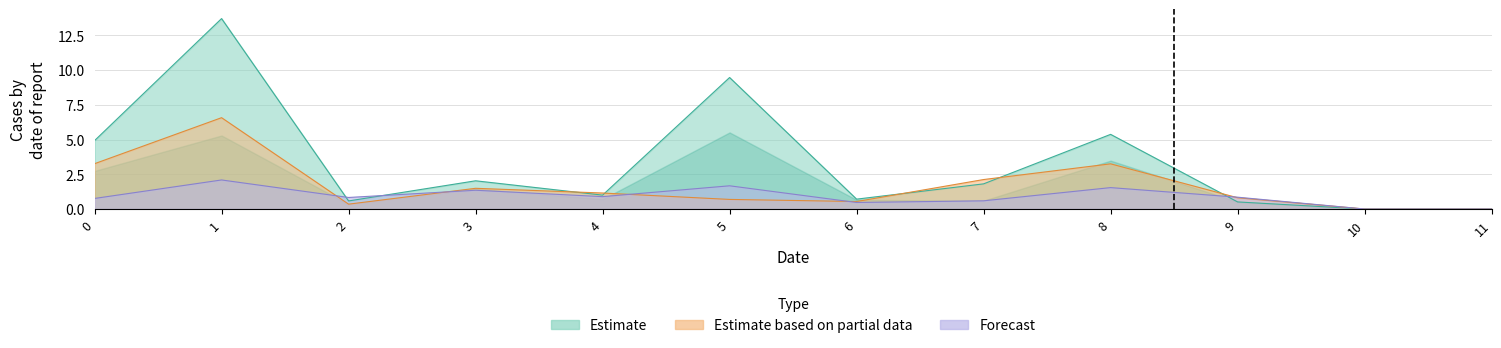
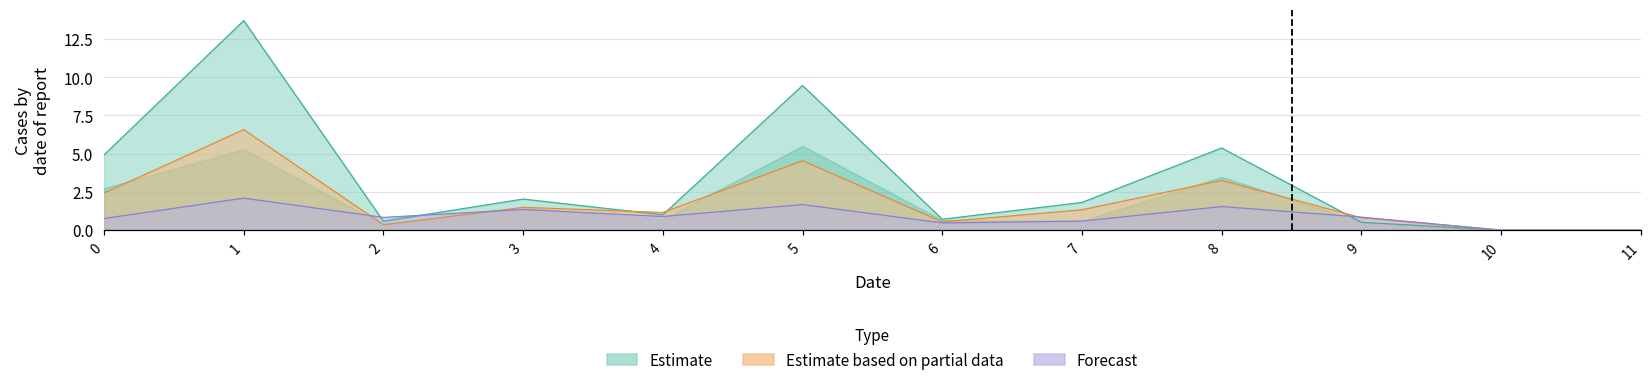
Estimate based on partial data, 0: 3.3 -> 2.4
Estimate based on partial data, 5: 0.7 -> 4.5
Estimate based on partial data, 7: 2.1 -> 1.3
